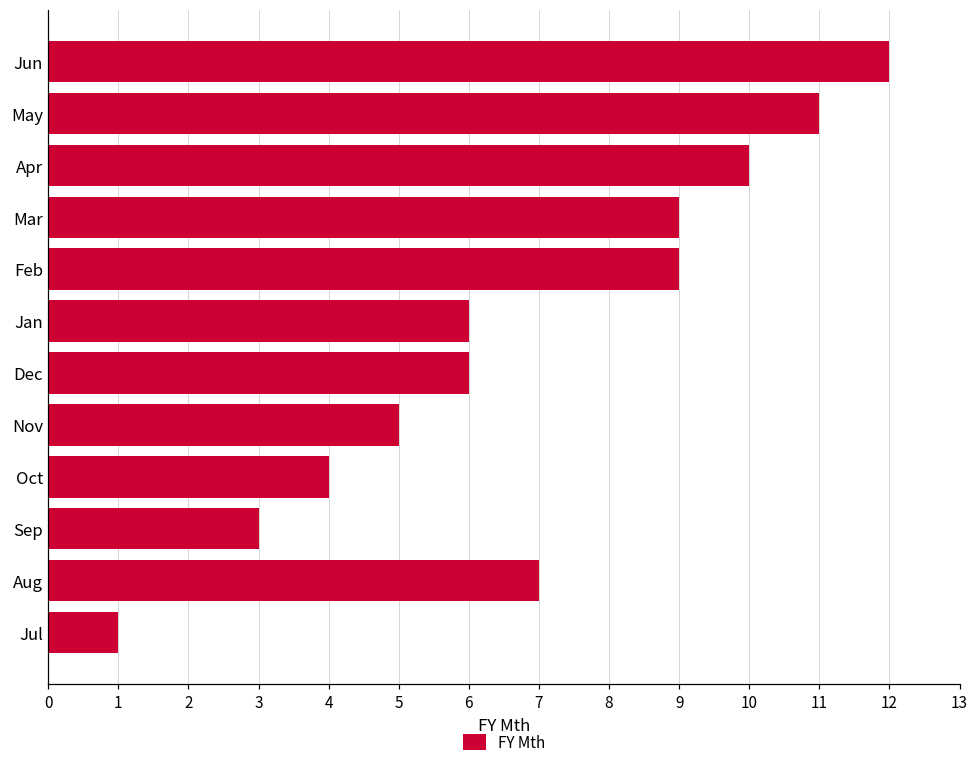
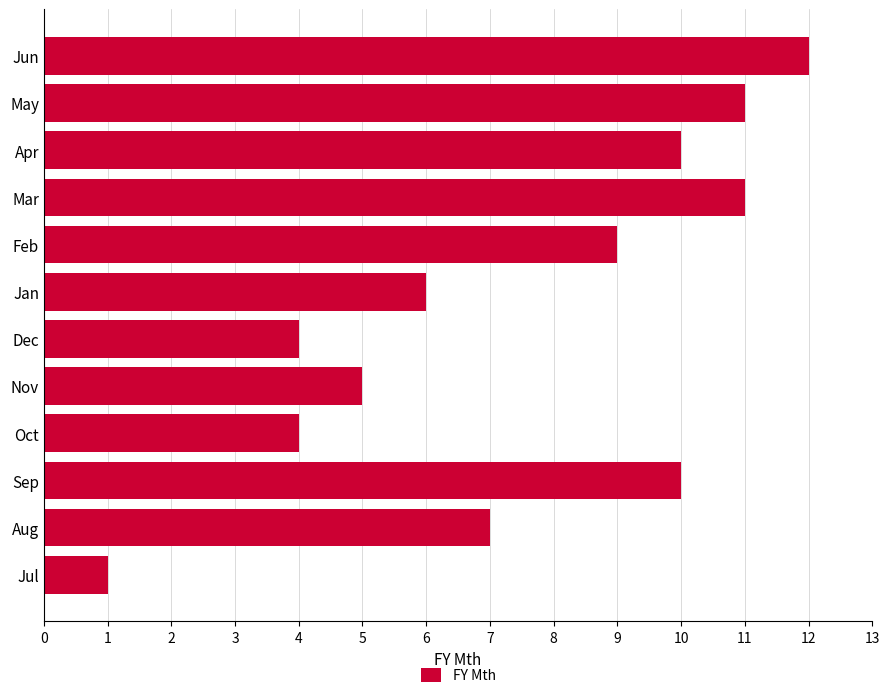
Mar: 9 -> 11
Dec: 6 -> 4
Sep: 3 -> 10
